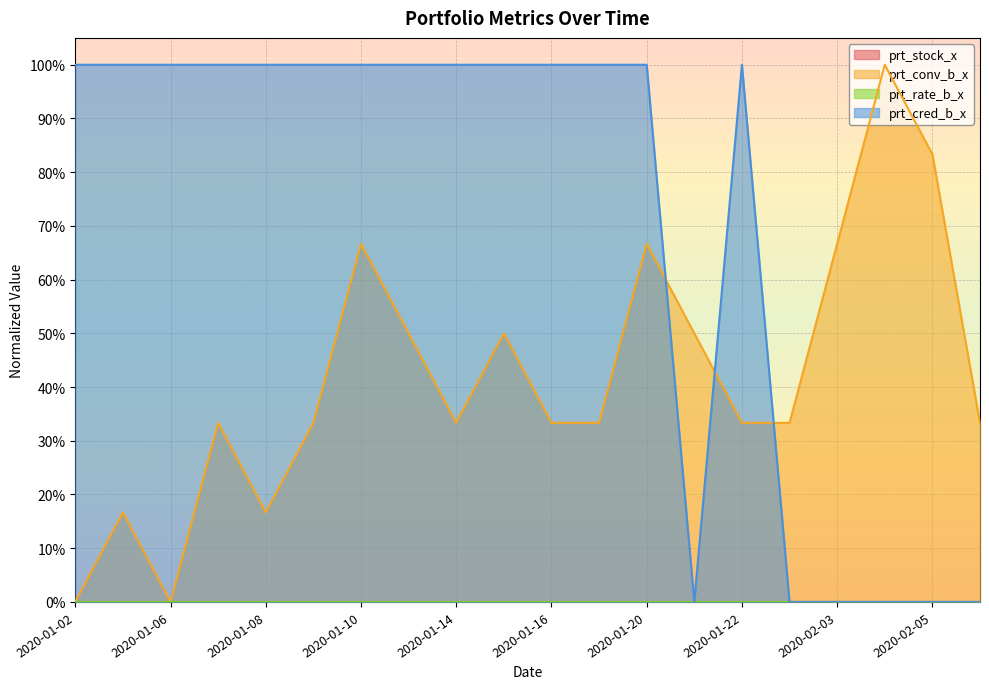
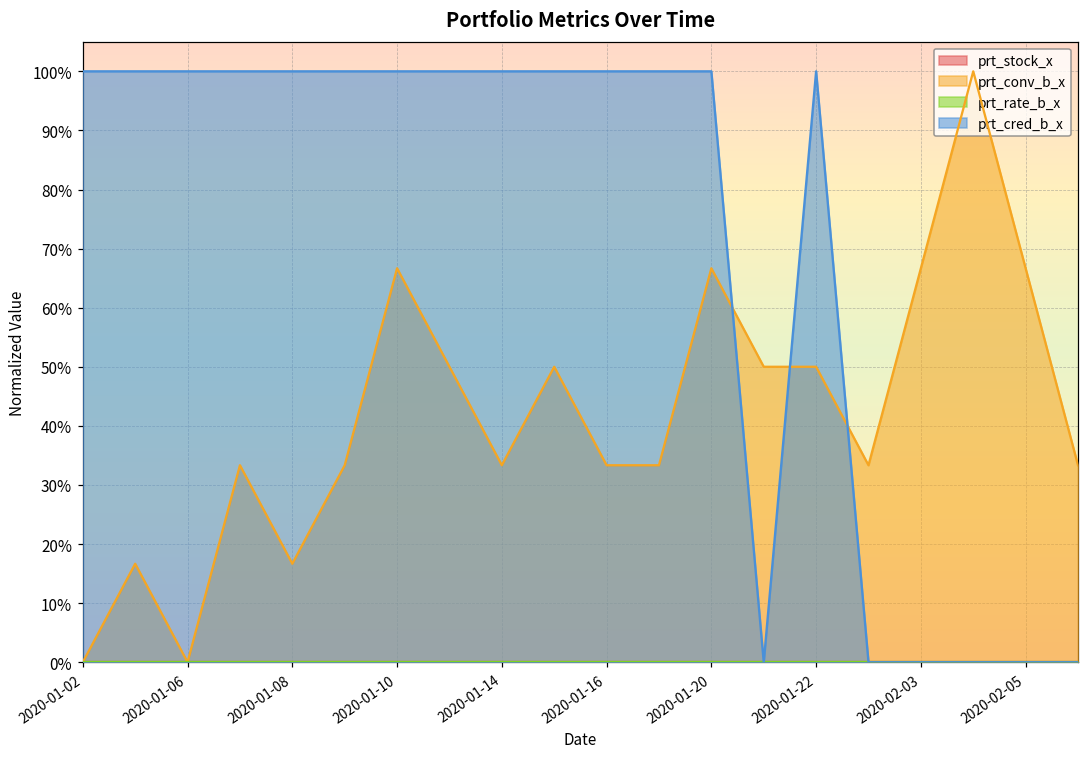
prt_conv_b_x, 2020-01-22: 33% -> 50%
prt_conv_b_x, 2020-02-05: 83% -> 67%
